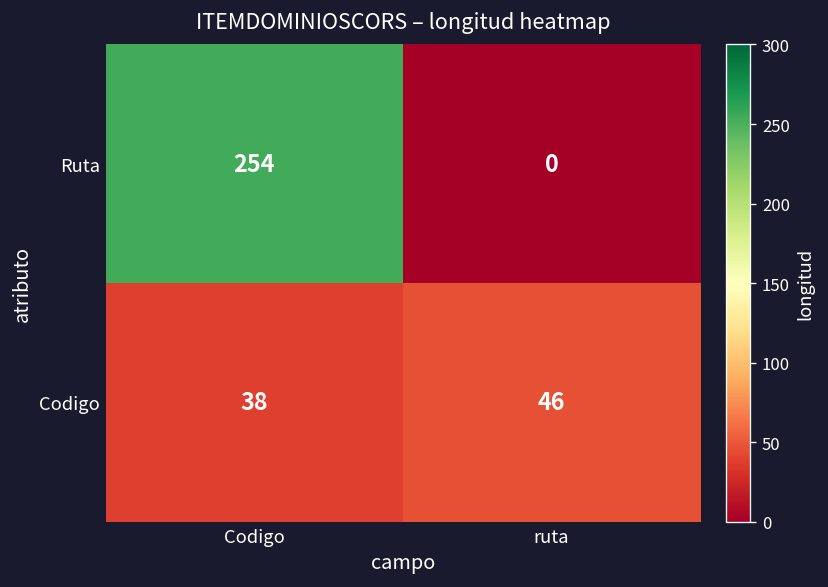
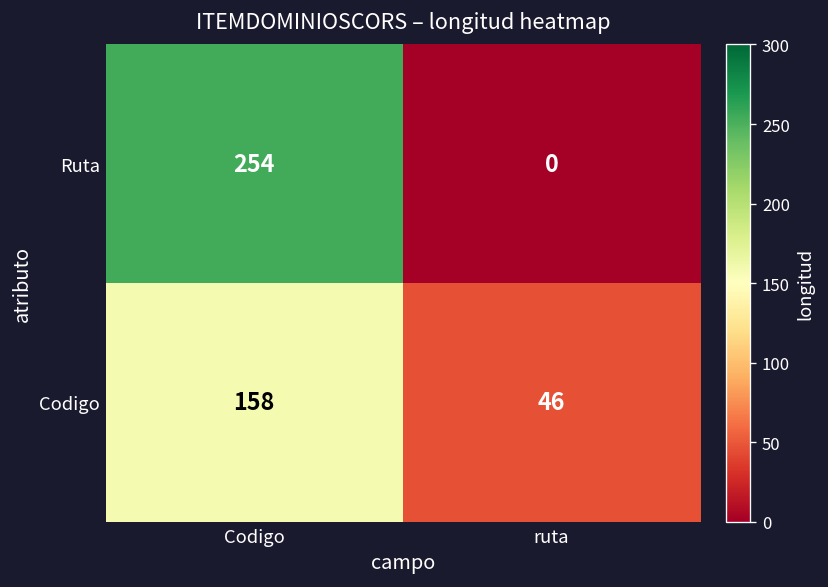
Codigo, Codigo: 38 -> 158
